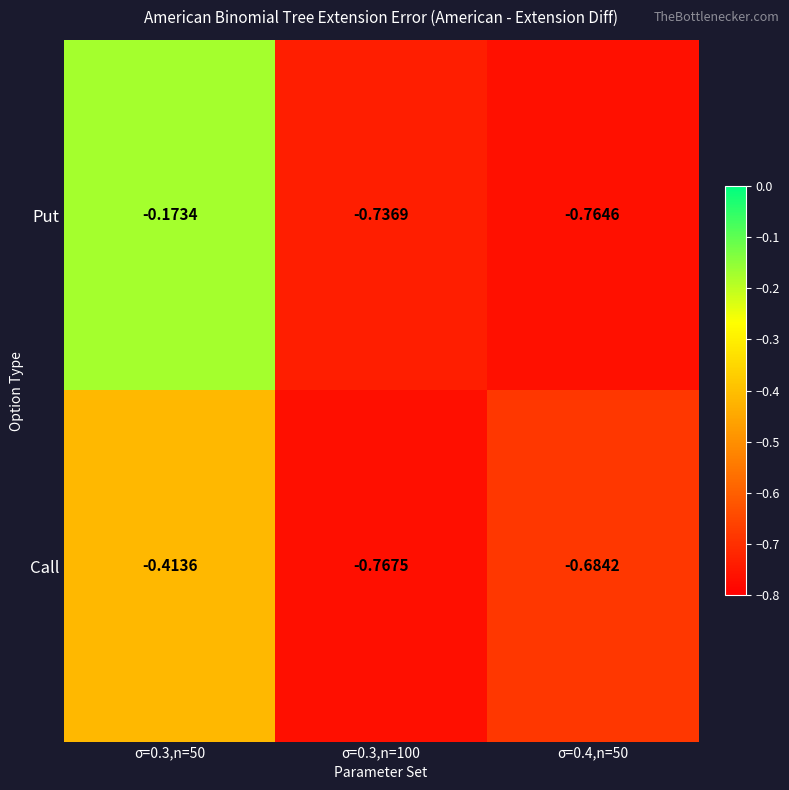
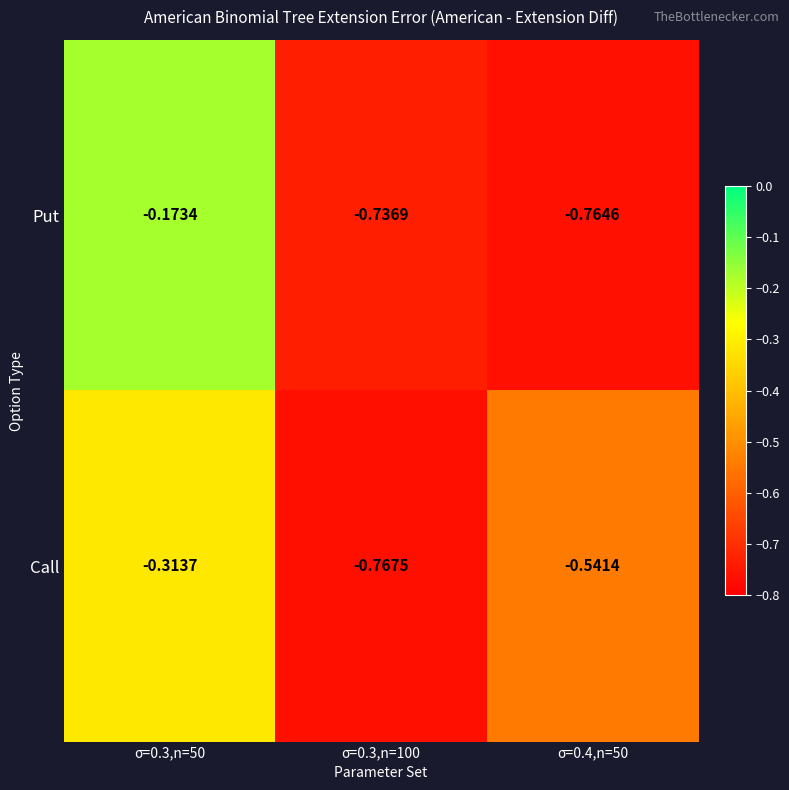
Call, σ=0.3,n=50: -0.4136 -> -0.3137
Call, σ=0.4,n=50: -0.6842 -> -0.5414
